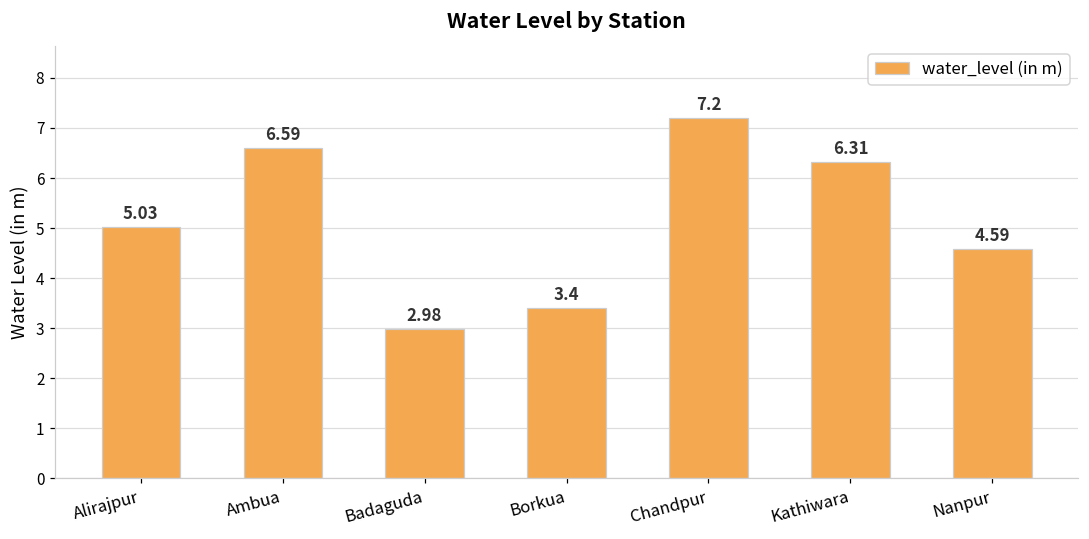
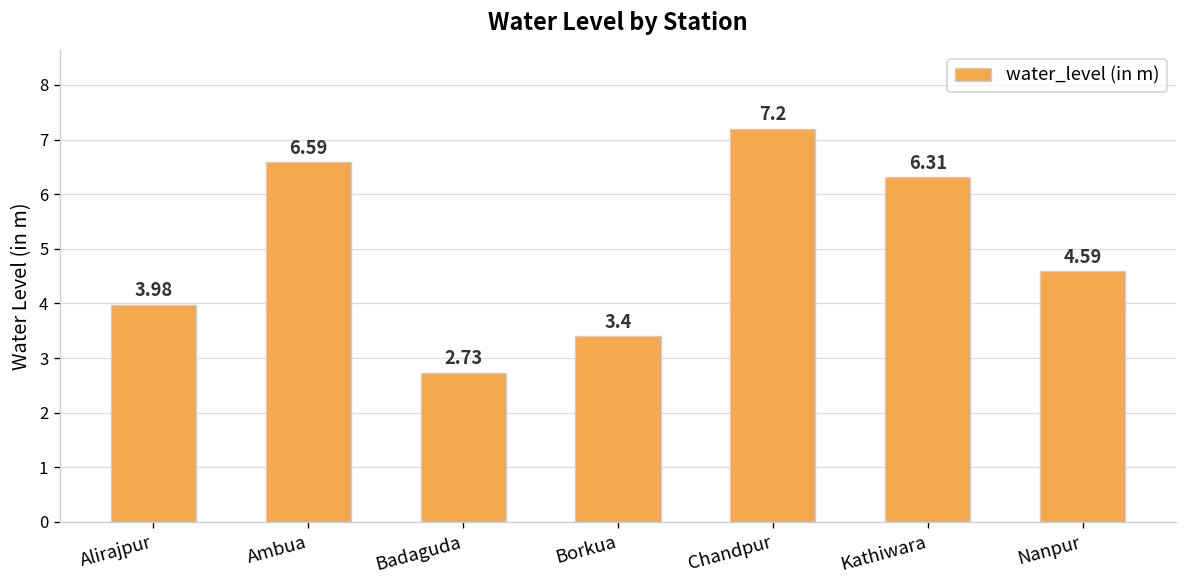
Alirajpur: 5.03 -> 3.98
Badaguda: 2.98 -> 2.73
